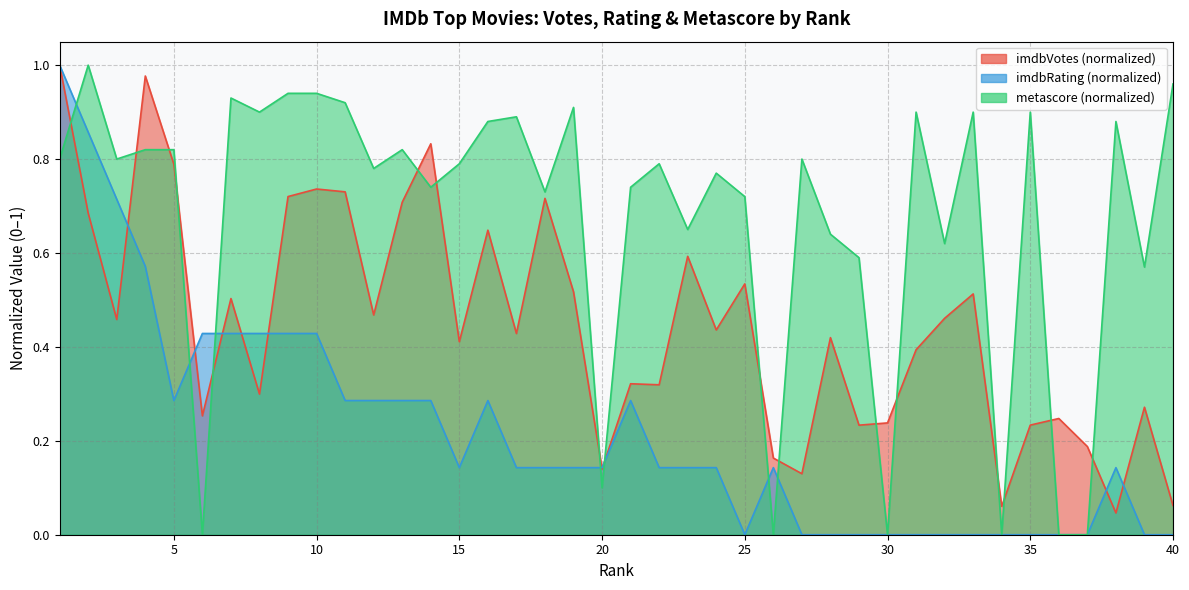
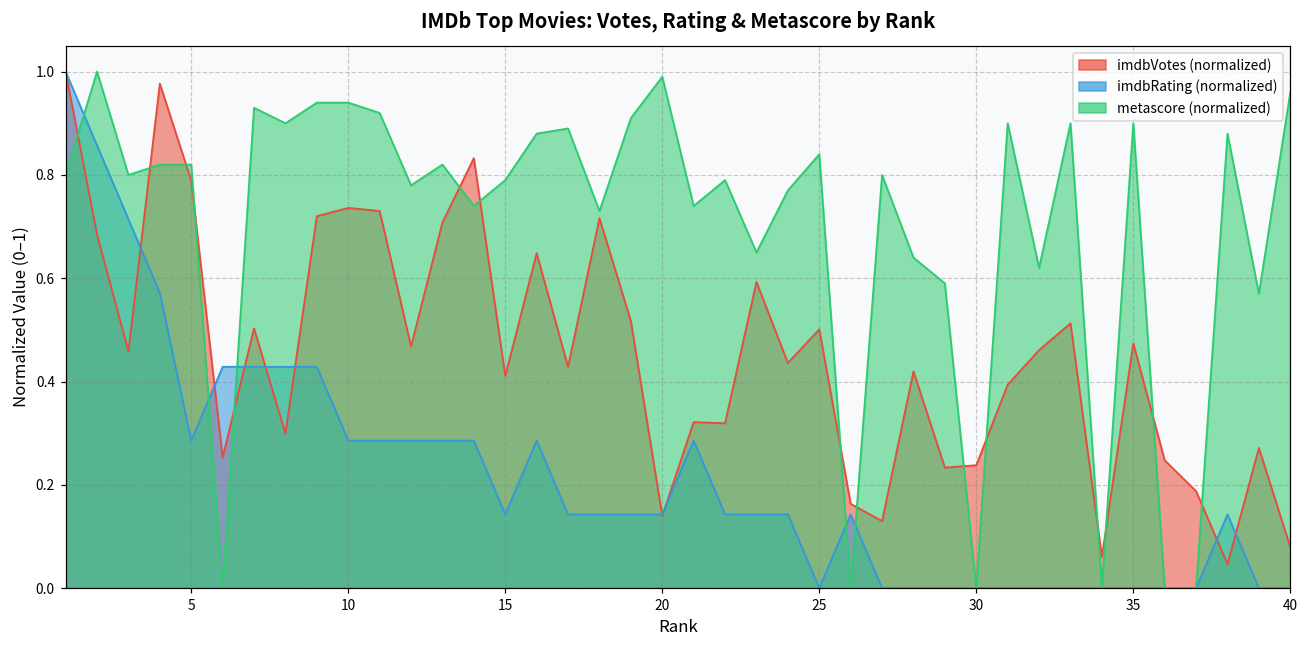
imdbRating (normalized), 10: 0.43 -> 0.29
metascore (normalized), 20: 0.10 -> 0.99
imdbVotes (normalized), 25: 0.53 -> 0.50
metascore (normalized), 25: 0.72 -> 0.84
imdbVotes (normalized), 35: 0.23 -> 0.47
imdbVotes (normalized), 40: 0.06 -> 0.08
